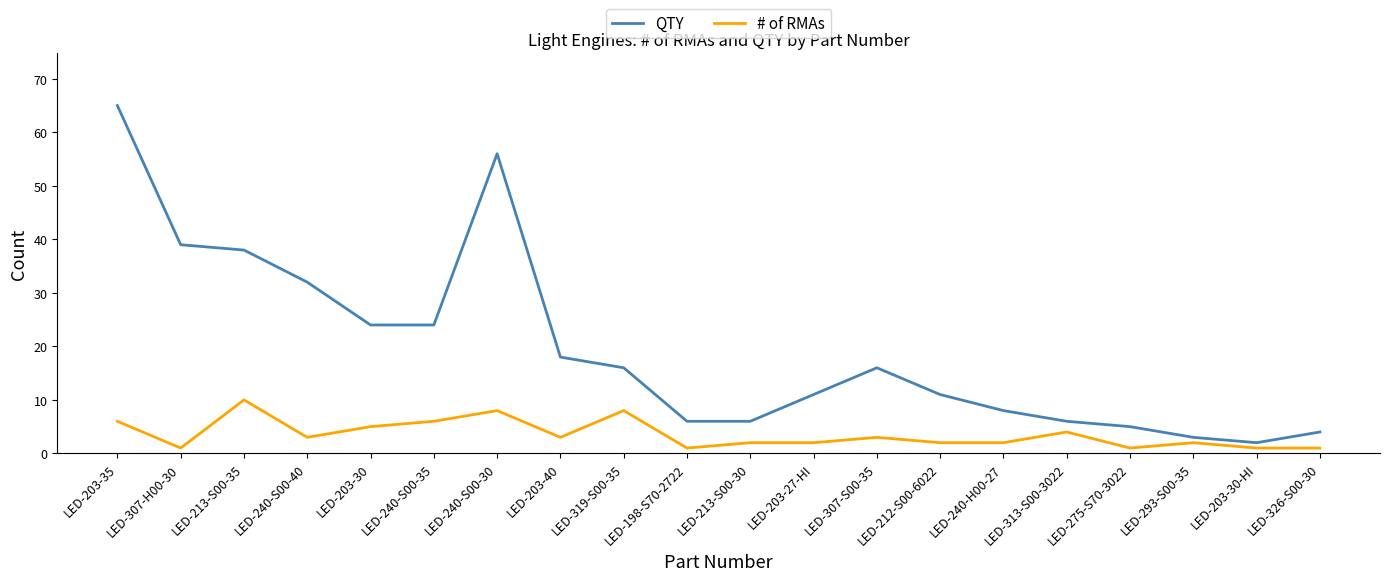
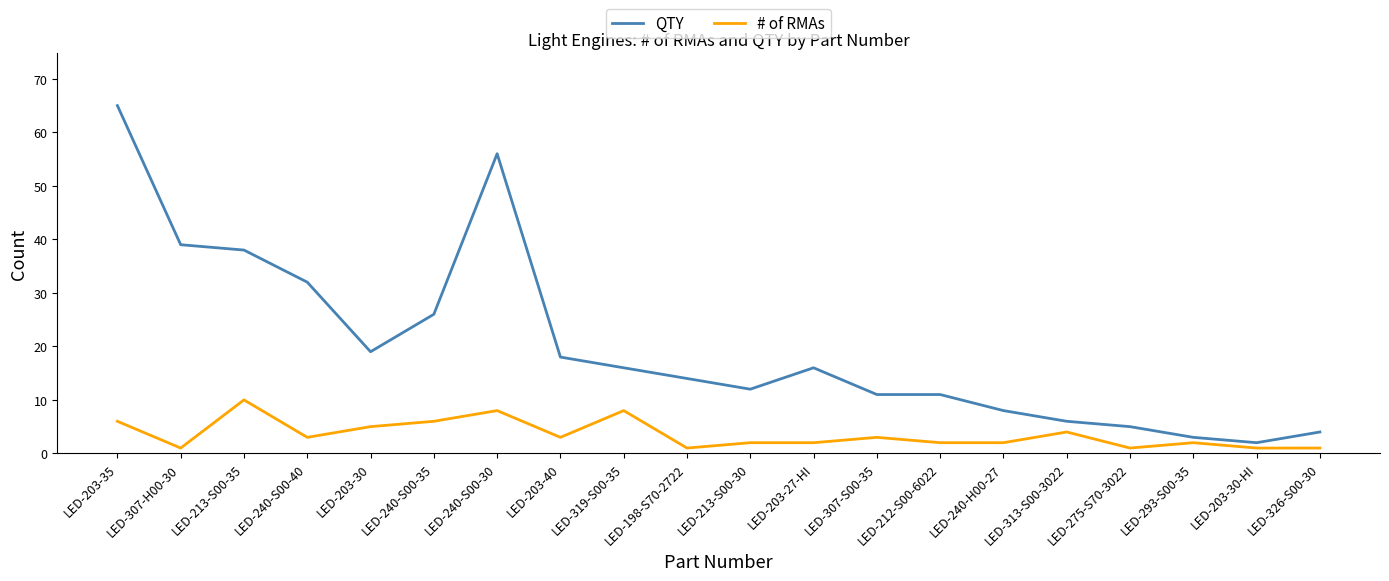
QTY, LED-203-30: 24 -> 19
QTY, LED-240-S00-35: 24 -> 26
QTY, LED-198-S70-2722: 6 -> 14
QTY, LED-213-S00-30: 6 -> 12
QTY, LED-203-27-HI: 11 -> 16
QTY, LED-307-S00-35: 16 -> 11
